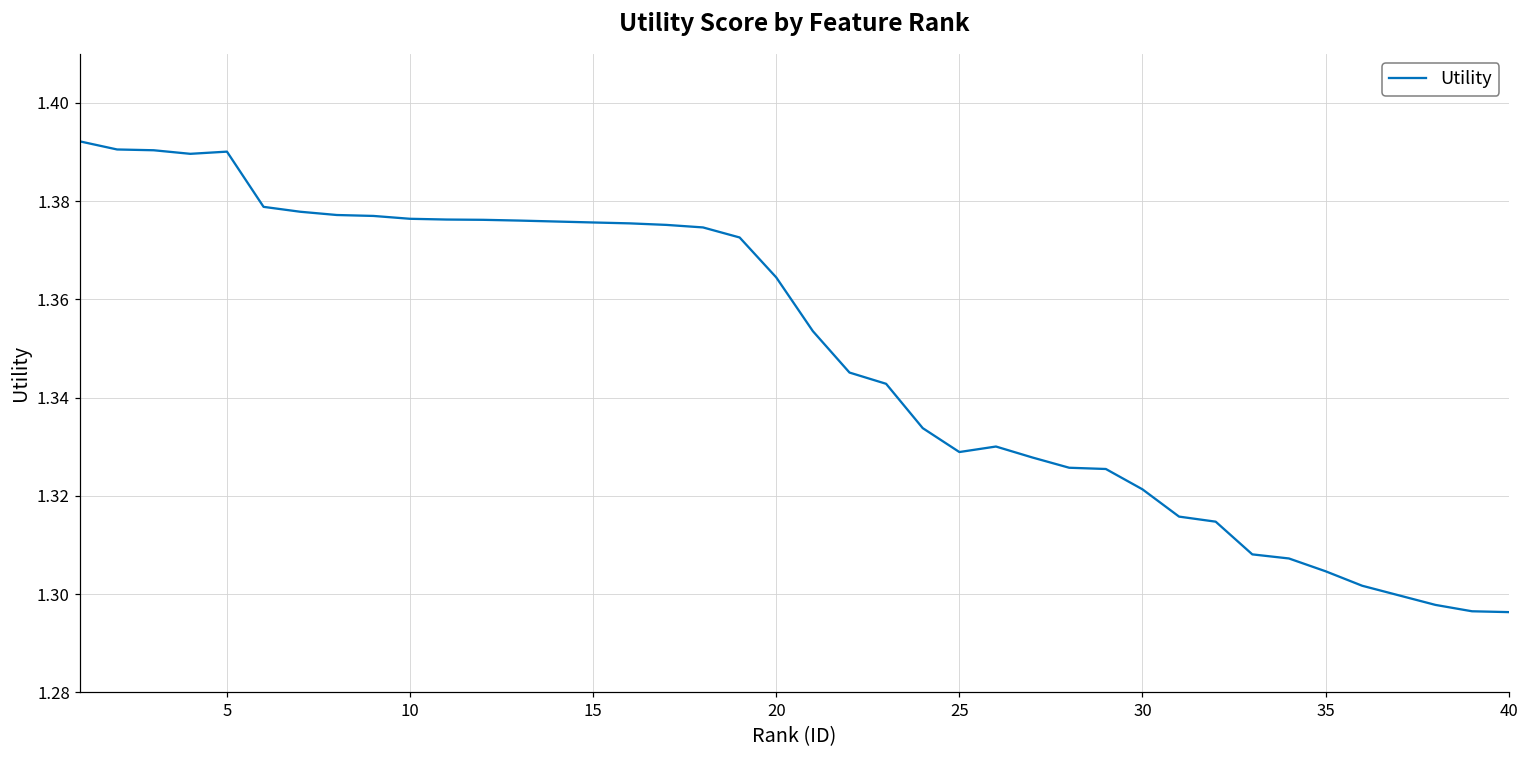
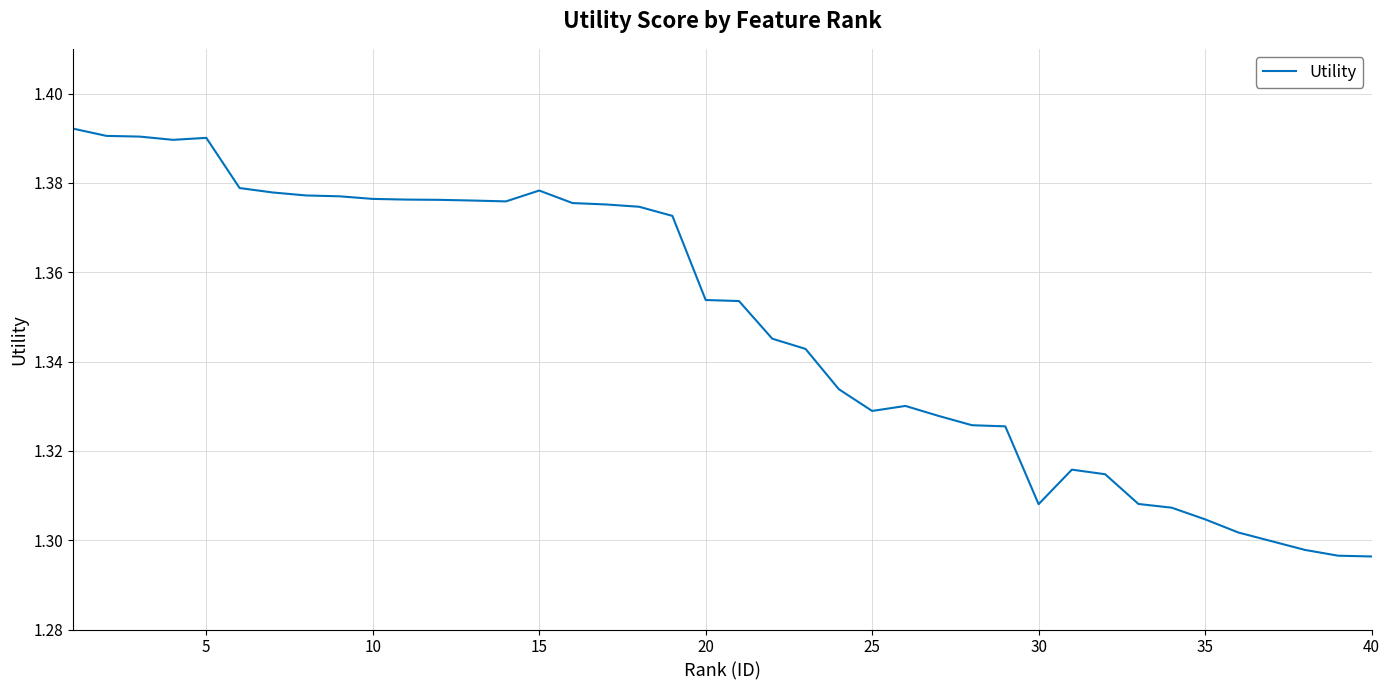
15: 1.376 -> 1.378
20: 1.364 -> 1.354
30: 1.321 -> 1.308
